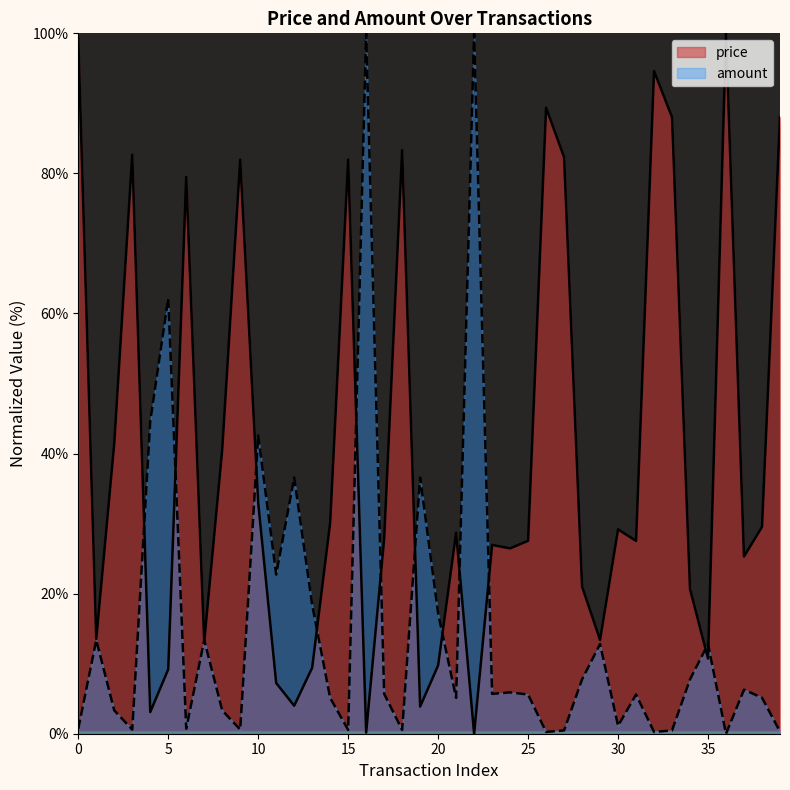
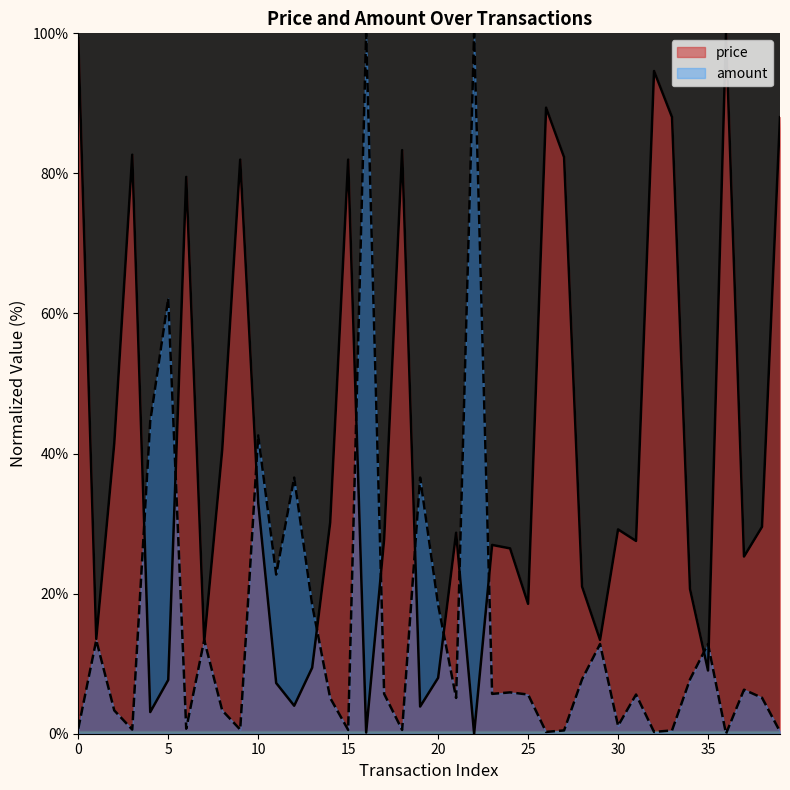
price, 5: 9% -> 8%
price, 20: 10% -> 8%
amount, 20: 17% -> 18%
price, 25: 28% -> 19%
price, 35: 11% -> 9%
